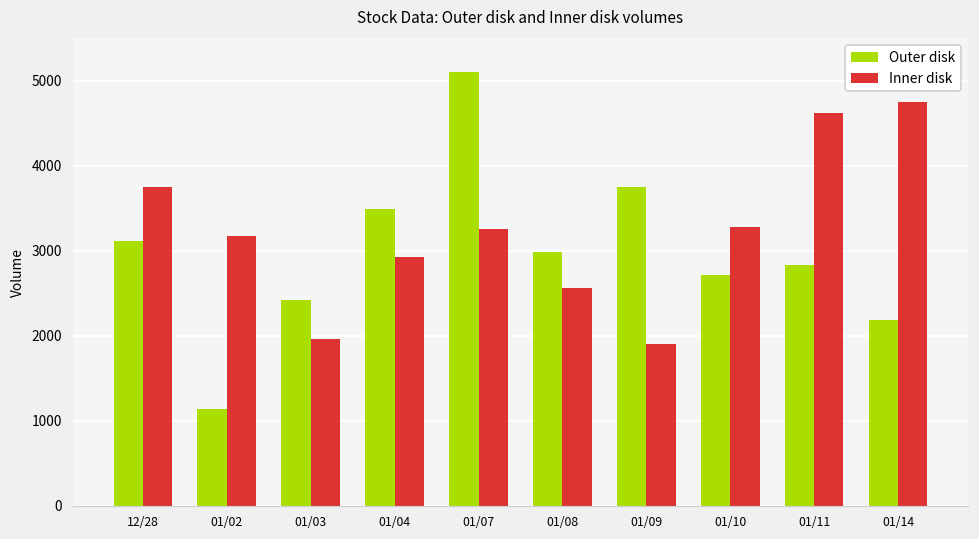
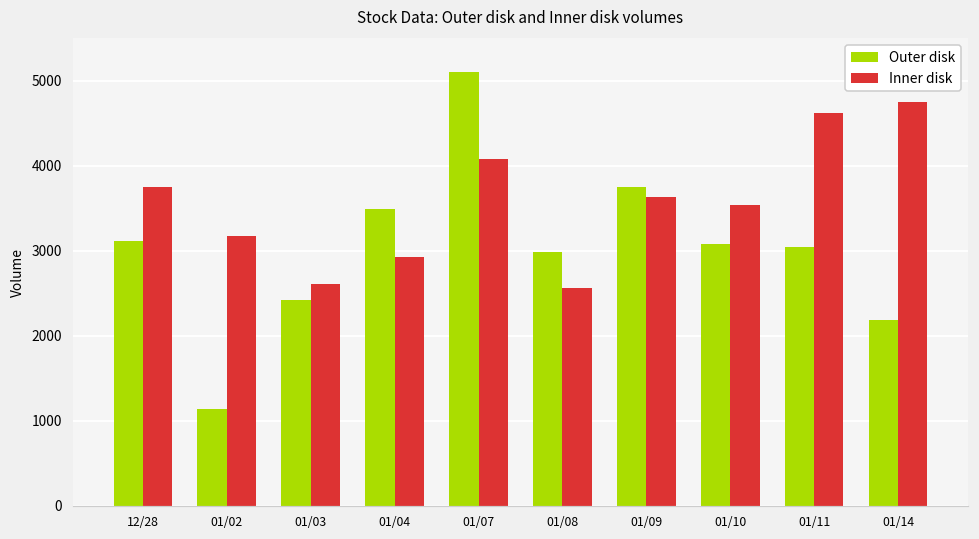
Inner disk, 01/03: 2000 -> 2600
Inner disk, 01/07: 3300 -> 4100
Inner disk, 01/09: 1900 -> 3600
Outer disk, 01/10: 2700 -> 3100
Inner disk, 01/10: 3300 -> 3500
Outer disk, 01/11: 2800 -> 3000
